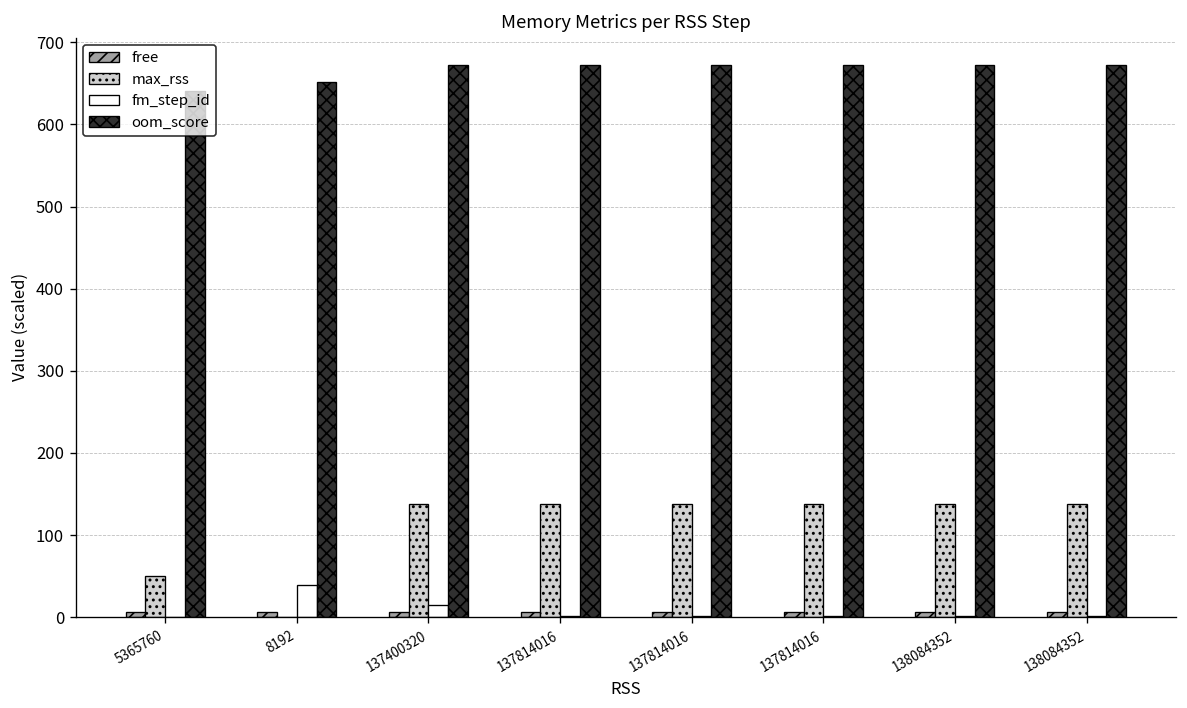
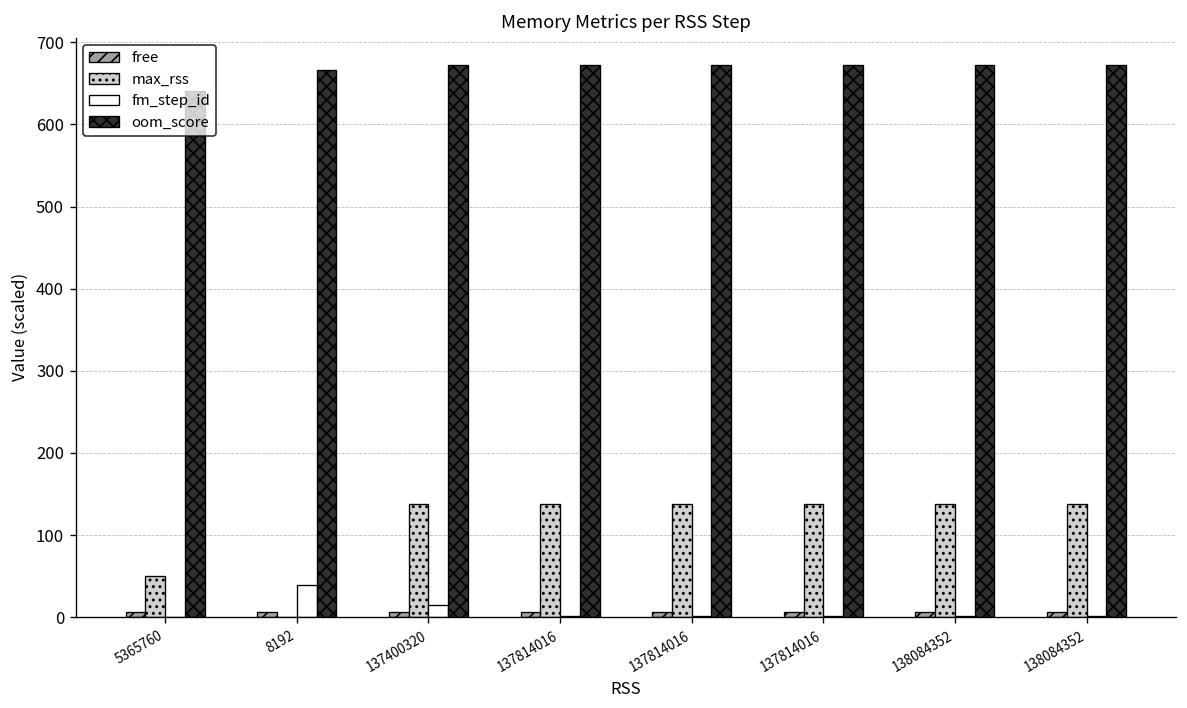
oom_score, 8192: 650 -> 670
